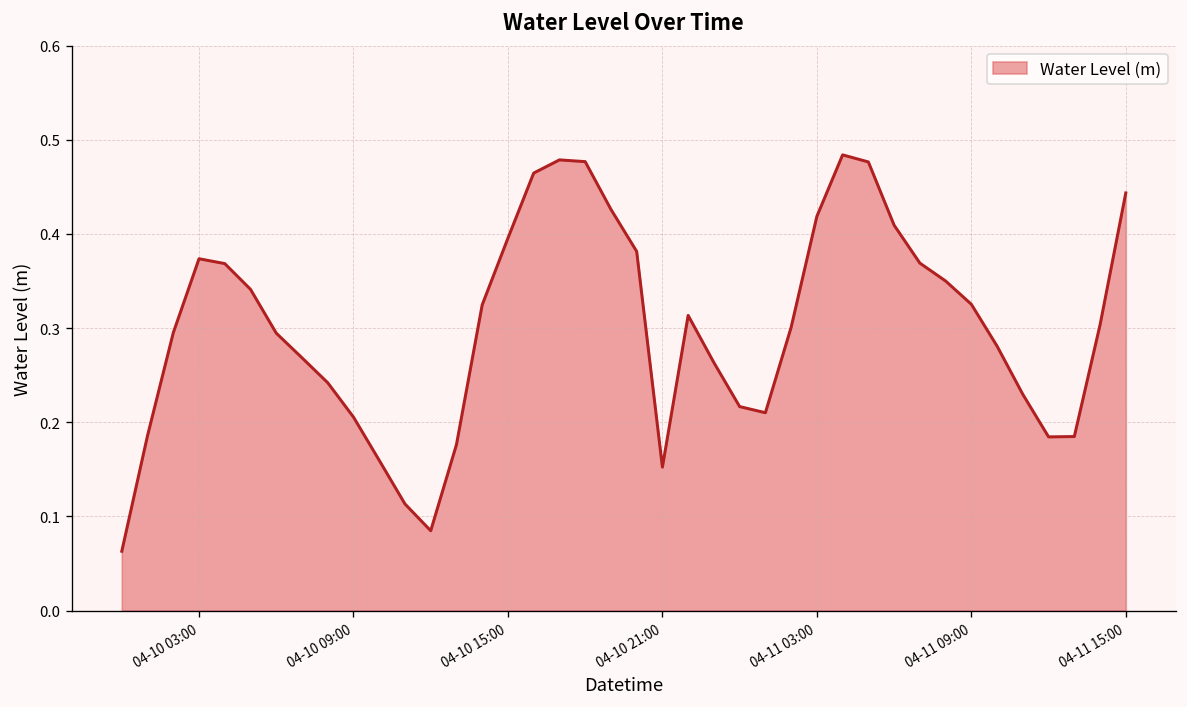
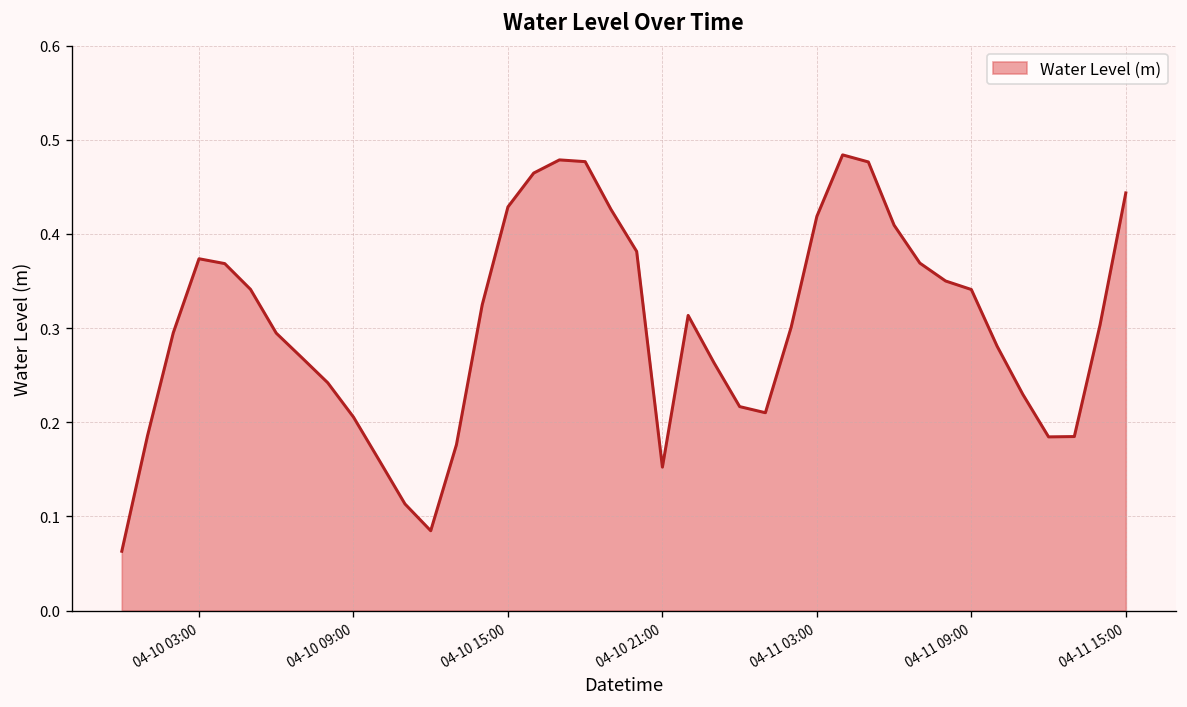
04-10 15:00: 0.40 -> 0.43
04-11 09:00: 0.33 -> 0.34
